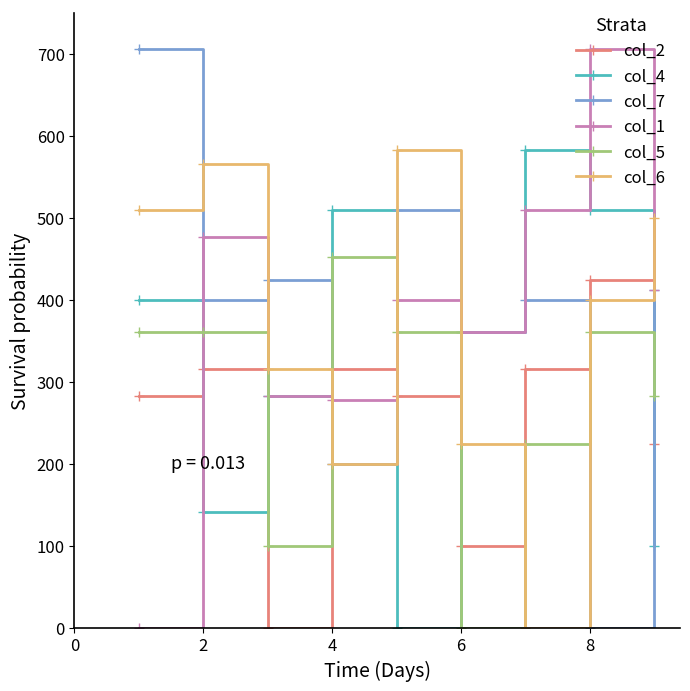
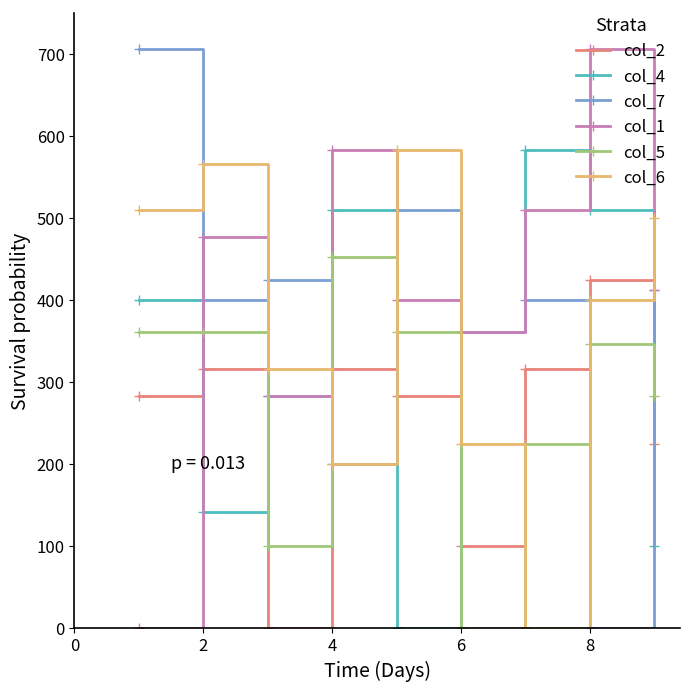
col_1, 4: 280 -> 580
col_5, 8: 360 -> 350
